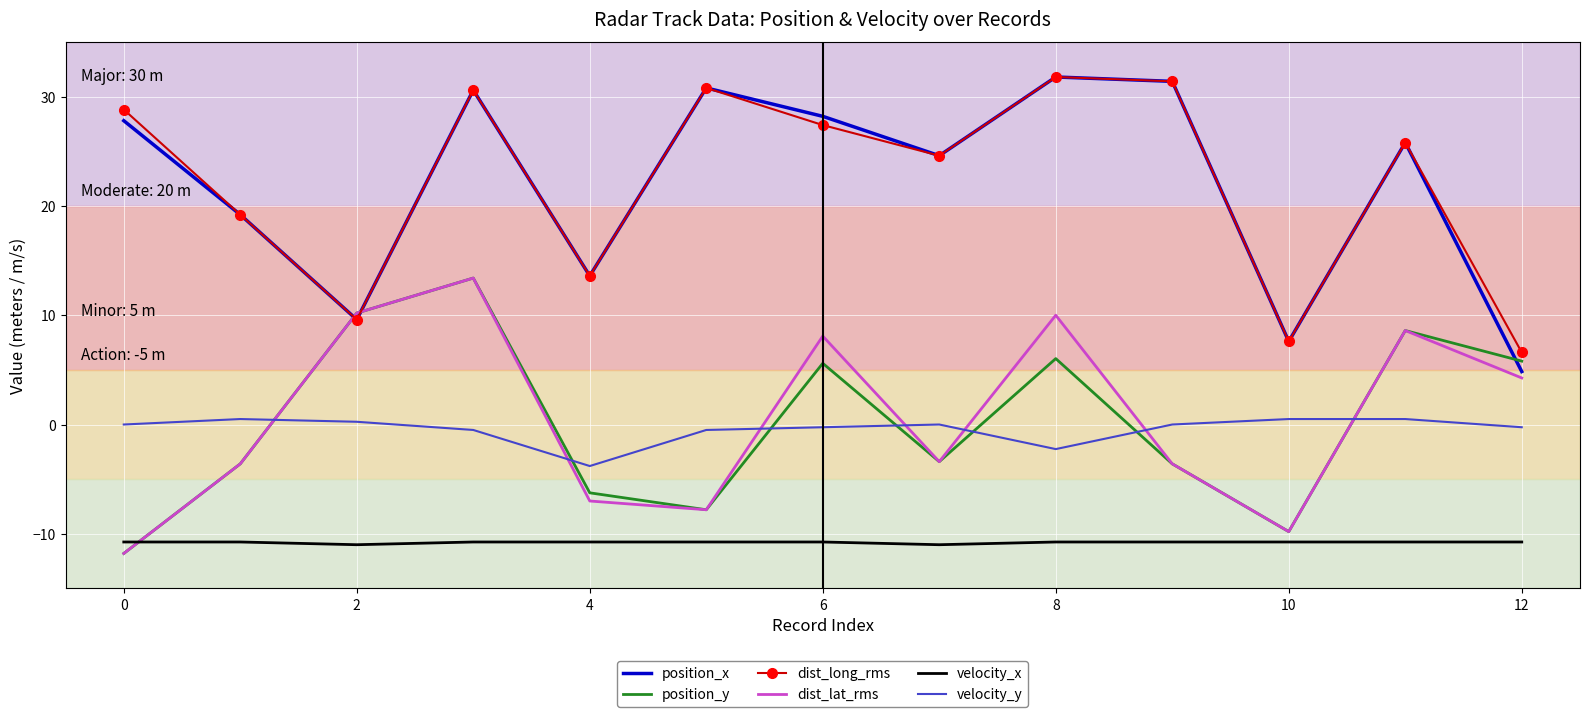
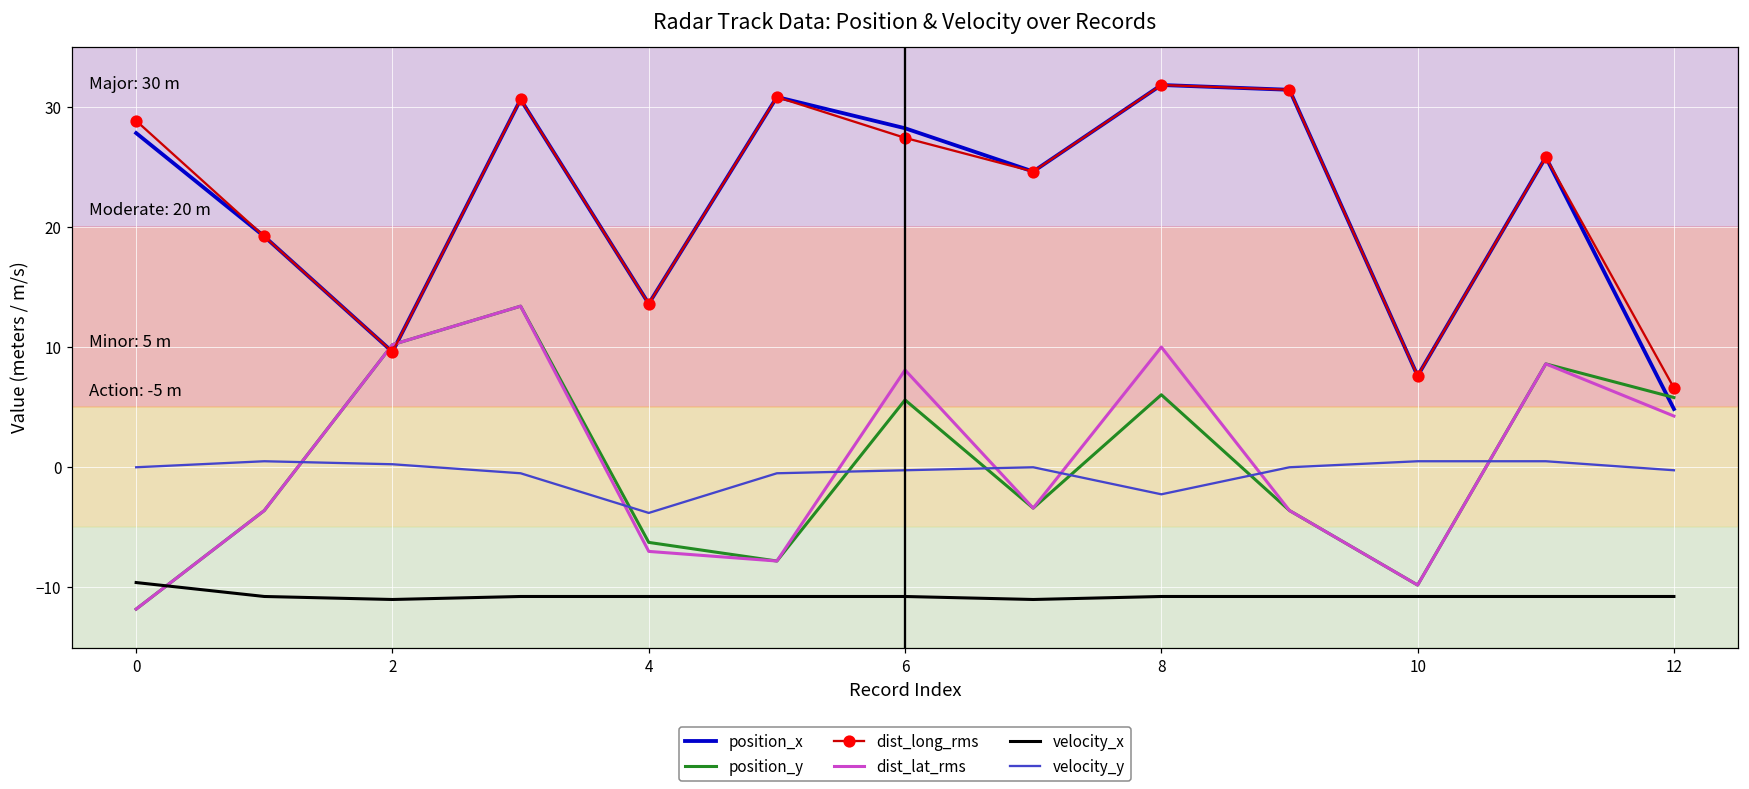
velocity_x, 0: -10.8 -> -9.6
